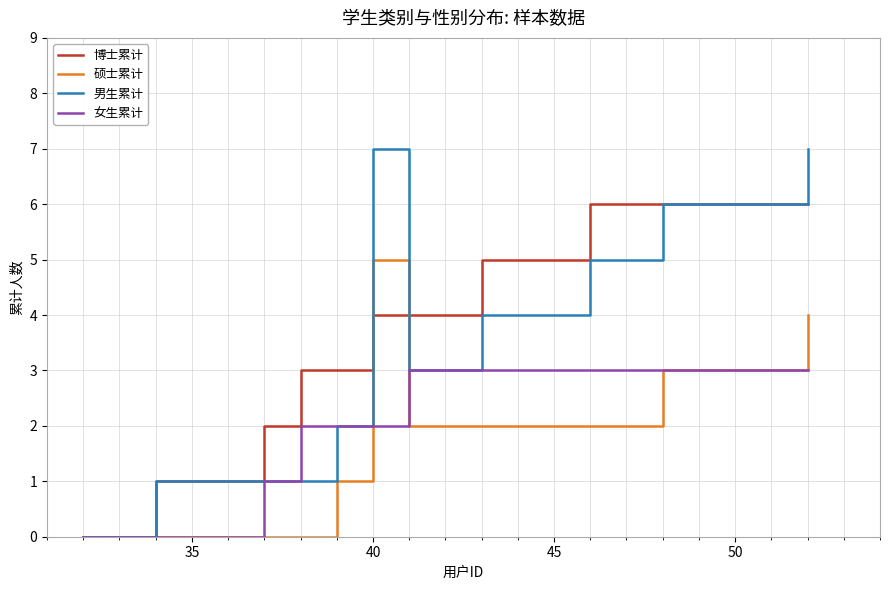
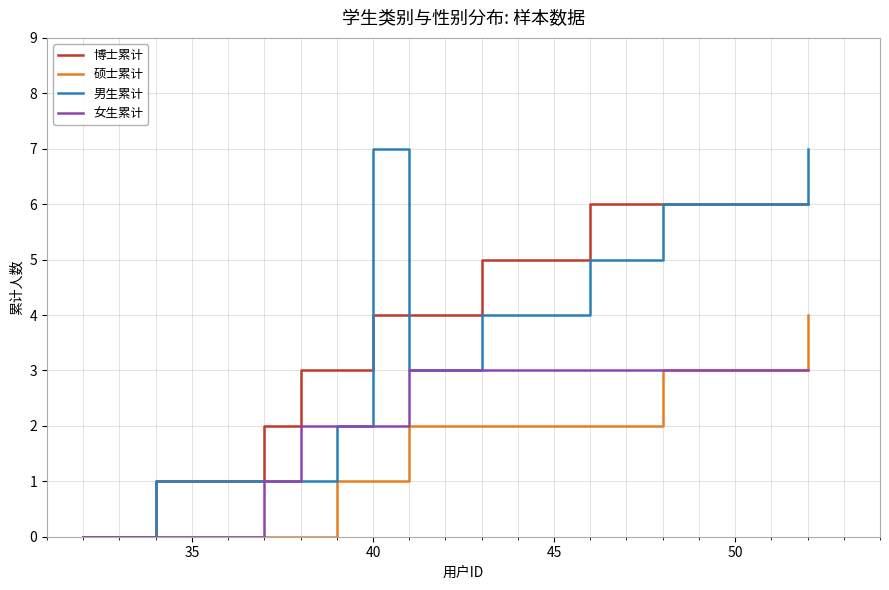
硕士累计, 40: 5 -> 1
